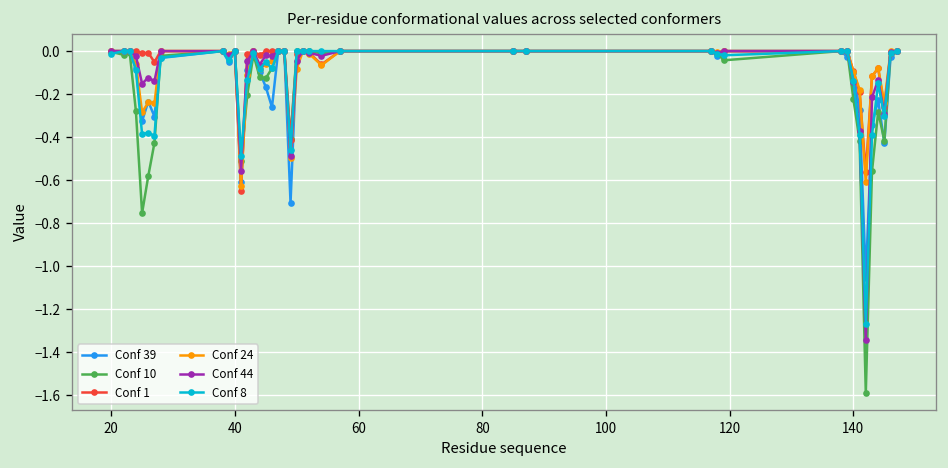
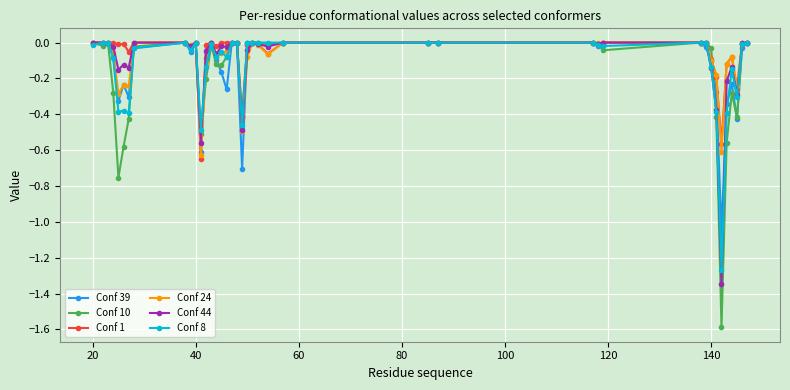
Conf 10, 140: -0.22 -> -0.03
